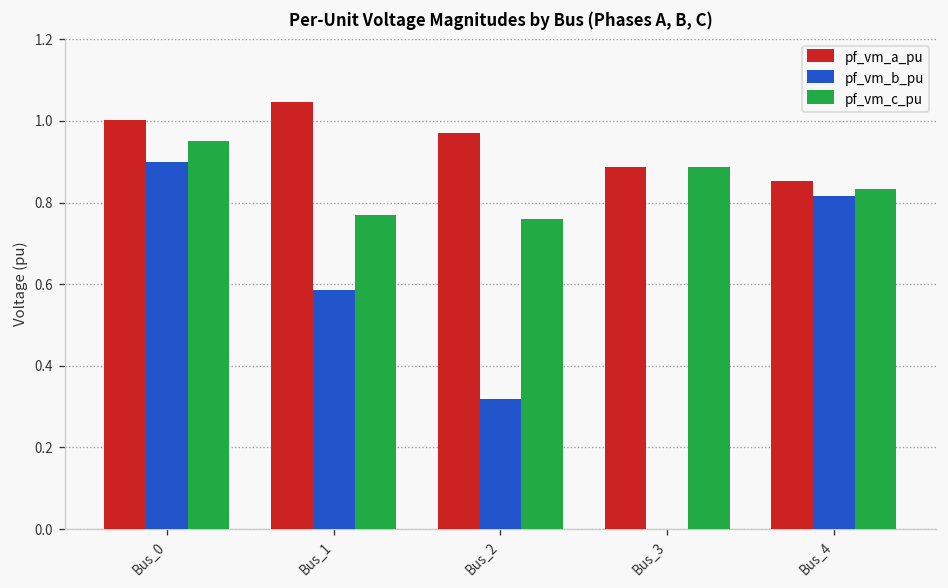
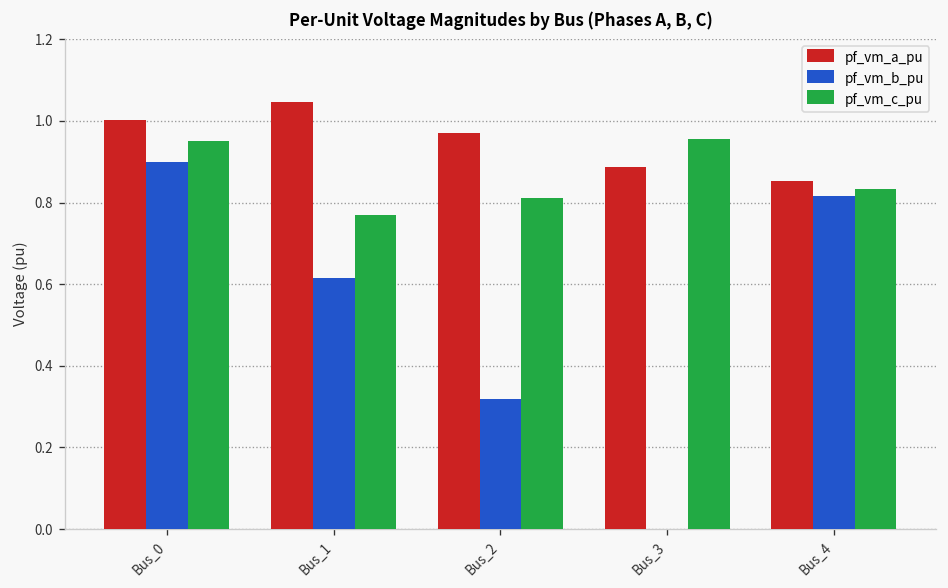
pf_vm_b_pu, Bus_1: 0.59 -> 0.61
pf_vm_c_pu, Bus_2: 0.76 -> 0.81
pf_vm_c_pu, Bus_3: 0.89 -> 0.96
